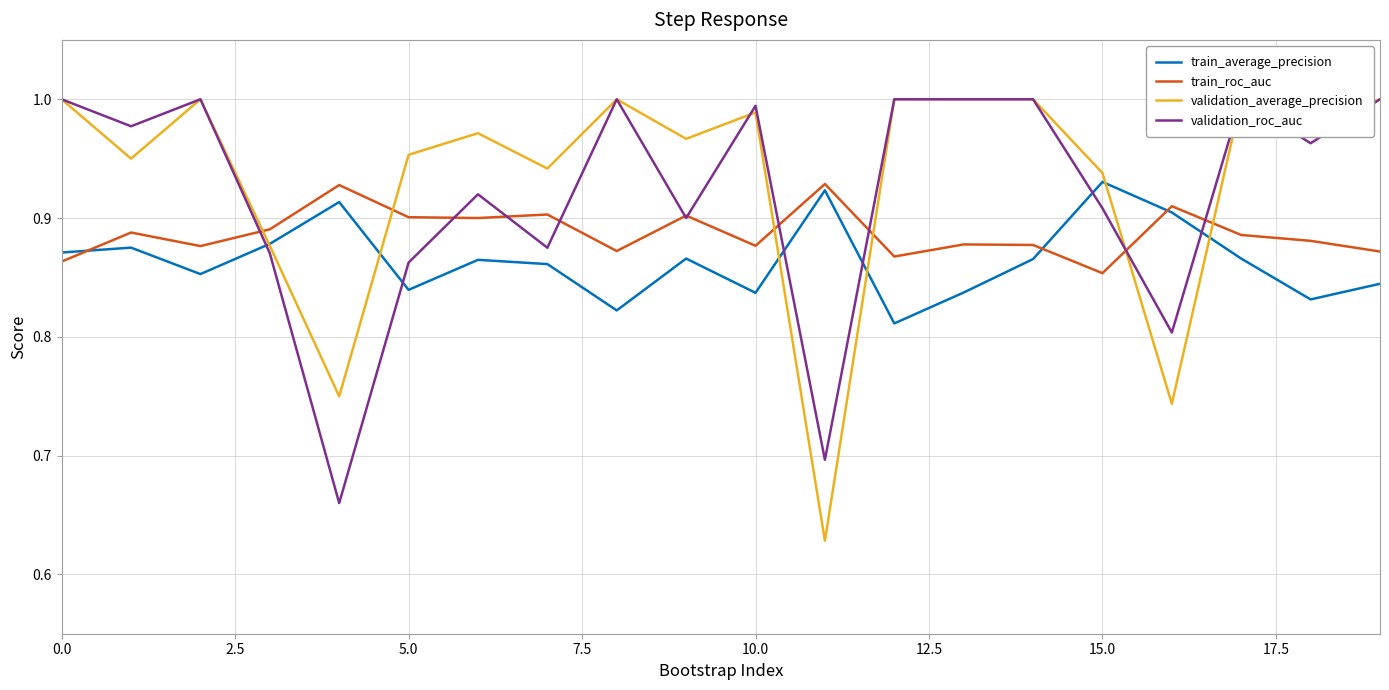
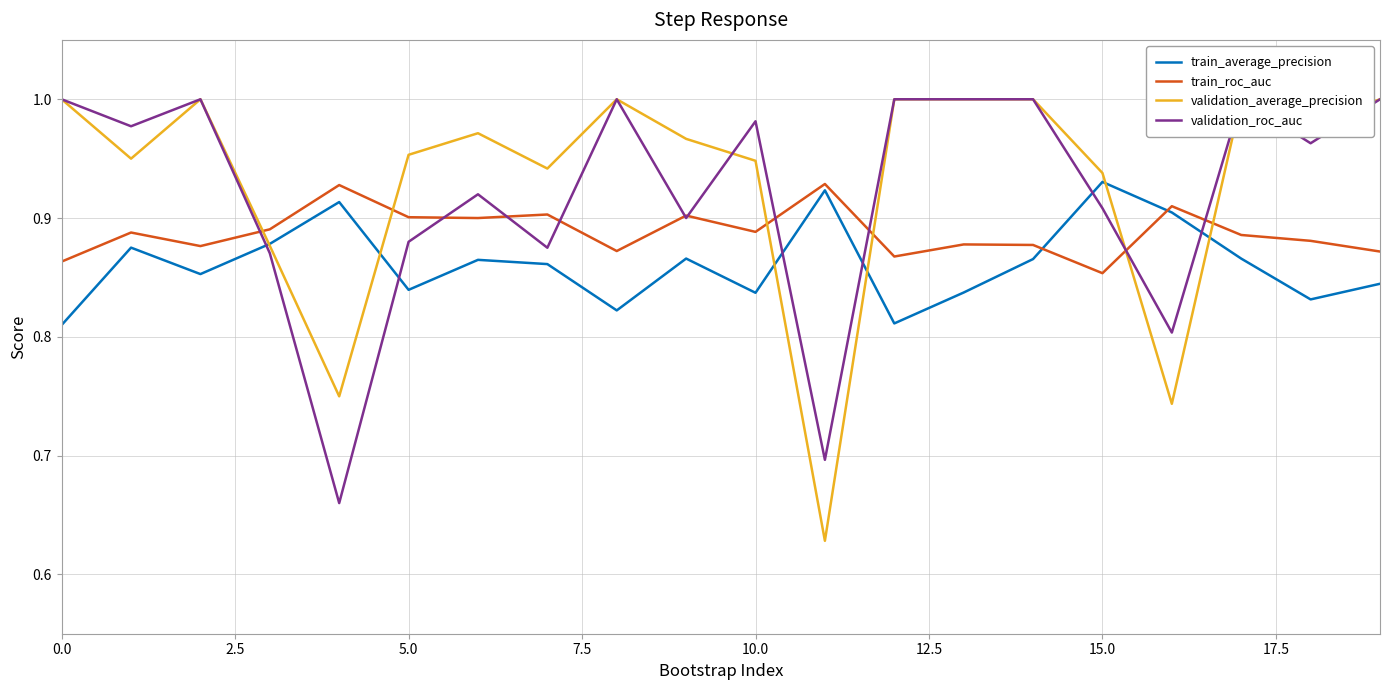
train_average_precision, 0.0: 0.871 -> 0.810
validation_roc_auc, 5.0: 0.863 -> 0.880
train_roc_auc, 10.0: 0.877 -> 0.888
validation_average_precision, 10.0: 0.989 -> 0.948
validation_roc_auc, 10.0: 0.995 -> 0.981
